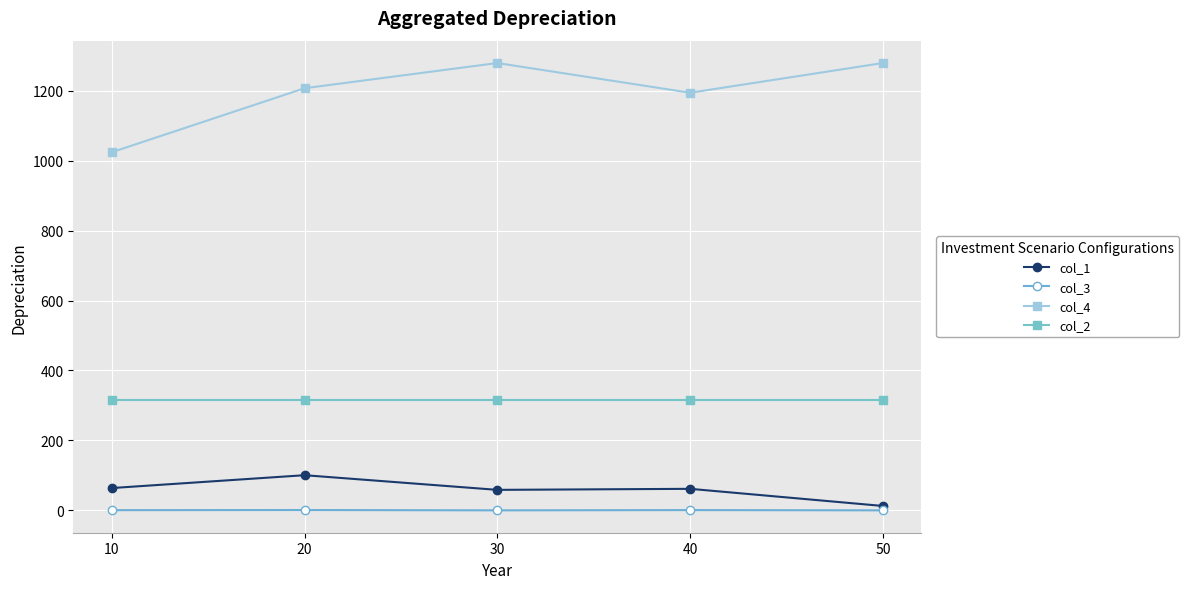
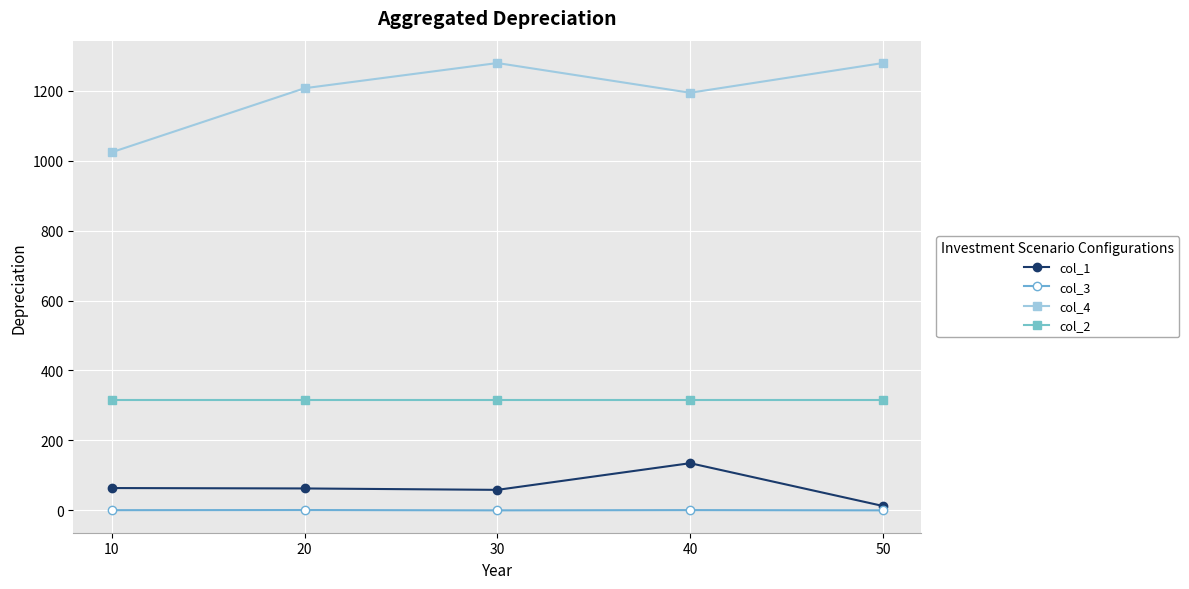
col_1, 20: 100 -> 60
col_1, 40: 60 -> 130
